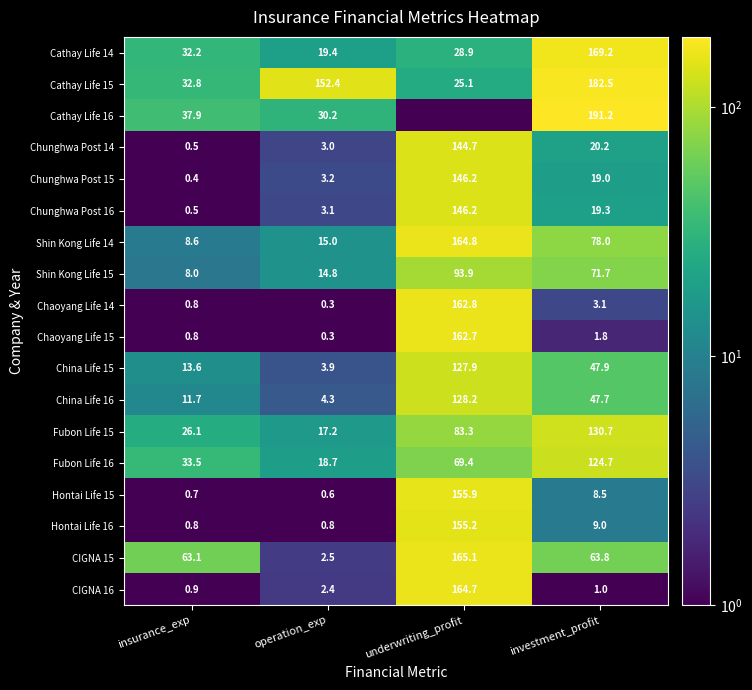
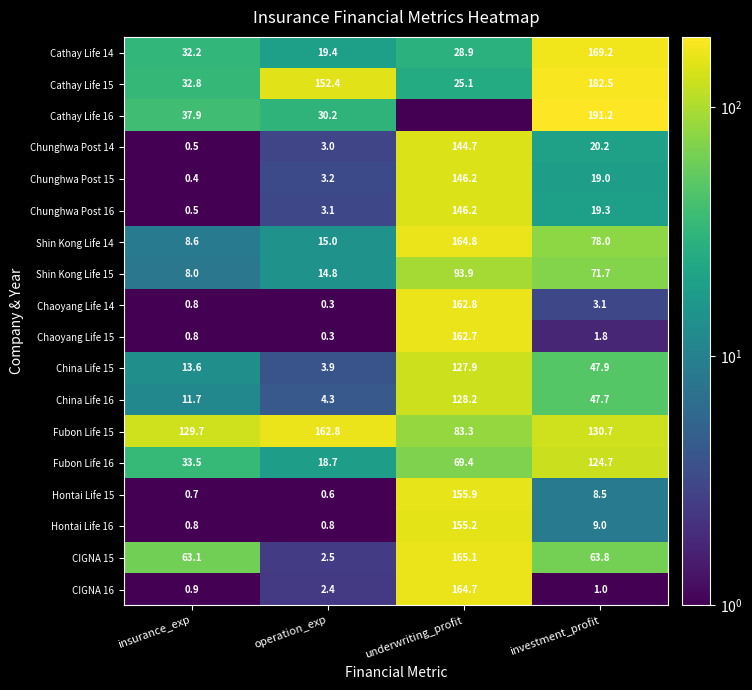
Fubon Life 15, insurance_exp: 26.1 -> 129.7
Fubon Life 15, operation_exp: 17.2 -> 162.8
